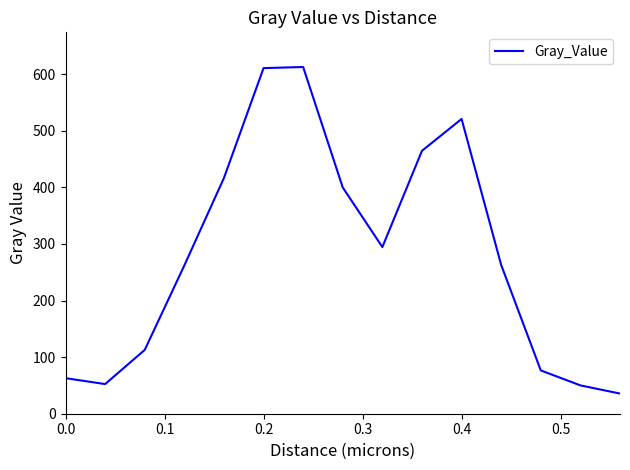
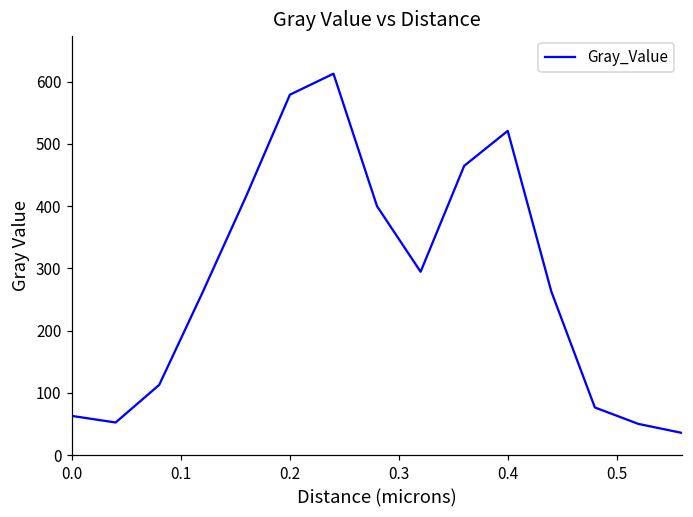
0.2: 610 -> 580
